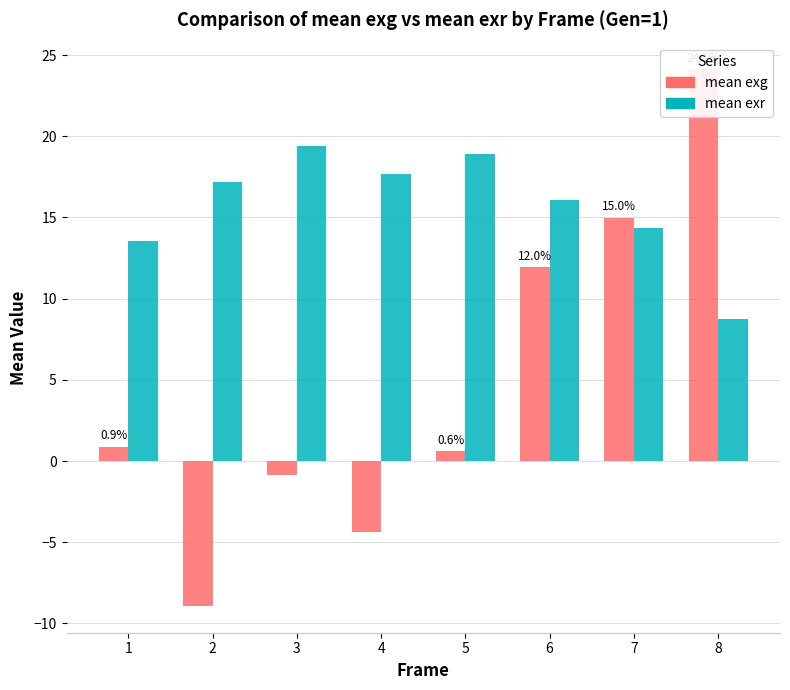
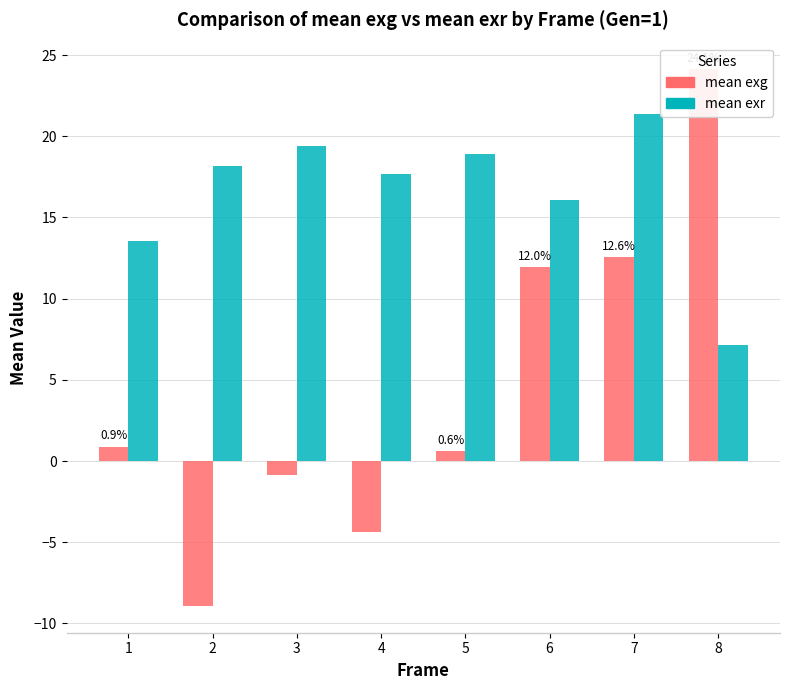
mean exr, 2: 17.2 -> 18.2
mean exg, 7: 15.0% -> 12.6%
mean exr, 7: 14.4 -> 21.4
mean exr, 8: 8.7 -> 7.2
